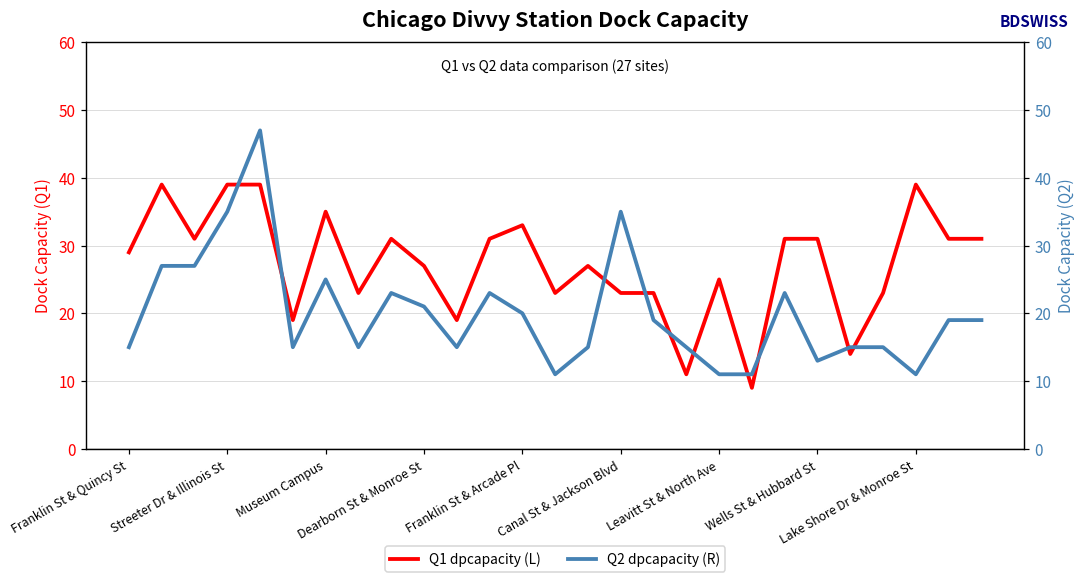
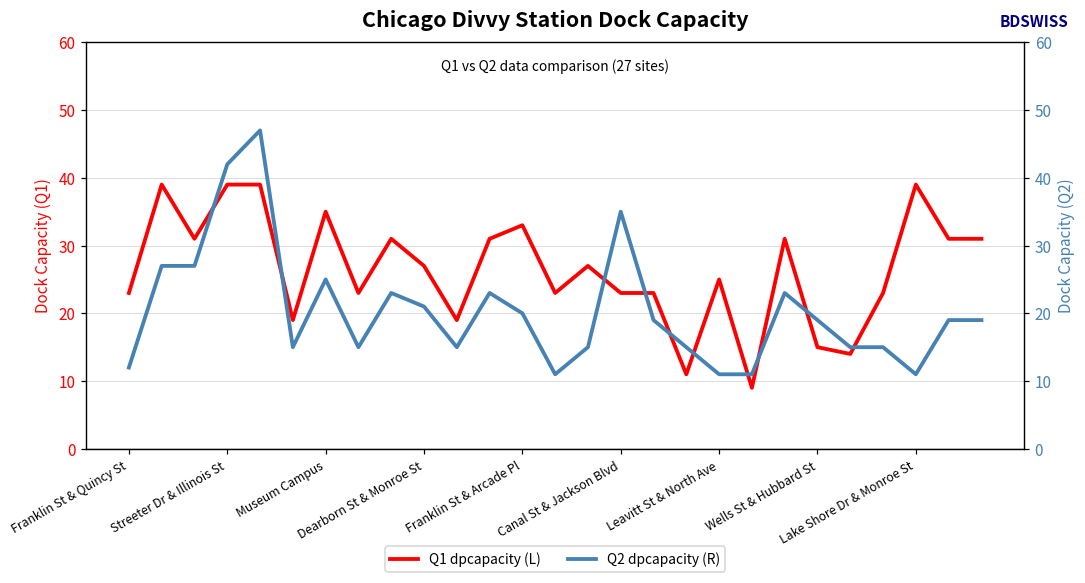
Q1 dpcapacity (L), Franklin St & Quincy St: 29 -> 23
Q1 dpcapacity (L), Wells St & Hubbard St: 31 -> 15
Q2 dpcapacity (R), Franklin St & Quincy St: 15 -> 12
Q2 dpcapacity (R), Streeter Dr & Illinois St: 35 -> 42
Q2 dpcapacity (R), Wells St & Hubbard St: 13 -> 19
